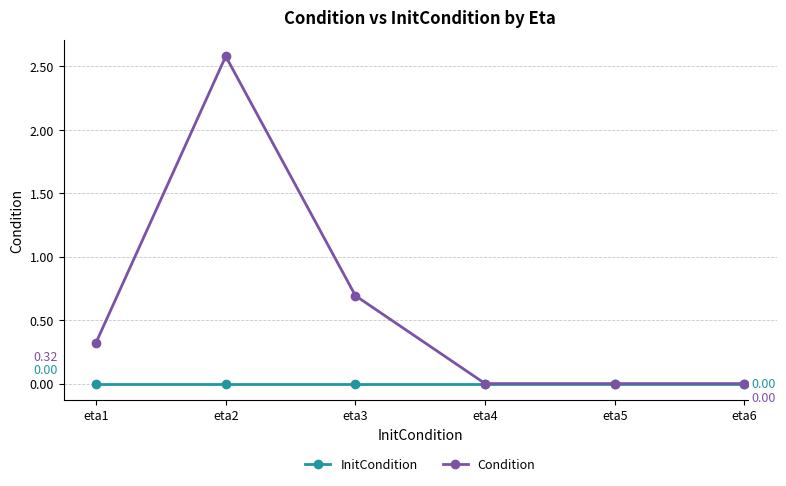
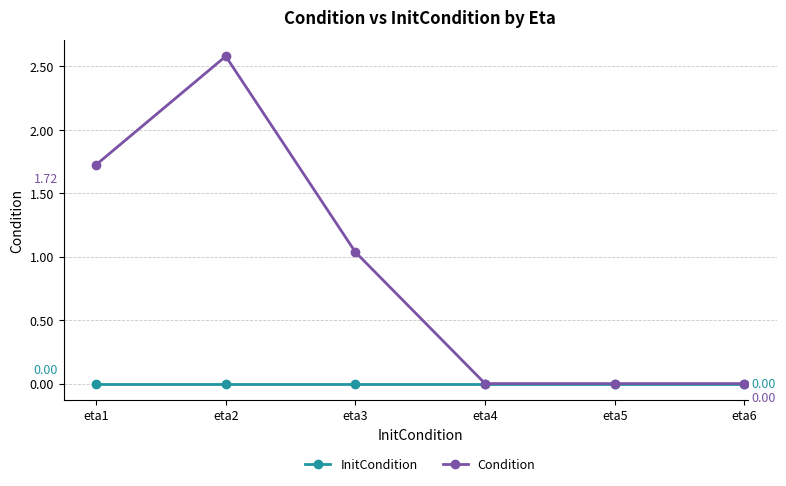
Condition, eta1: 0.32 -> 1.72
Condition, eta3: 0.69 -> 1.04
